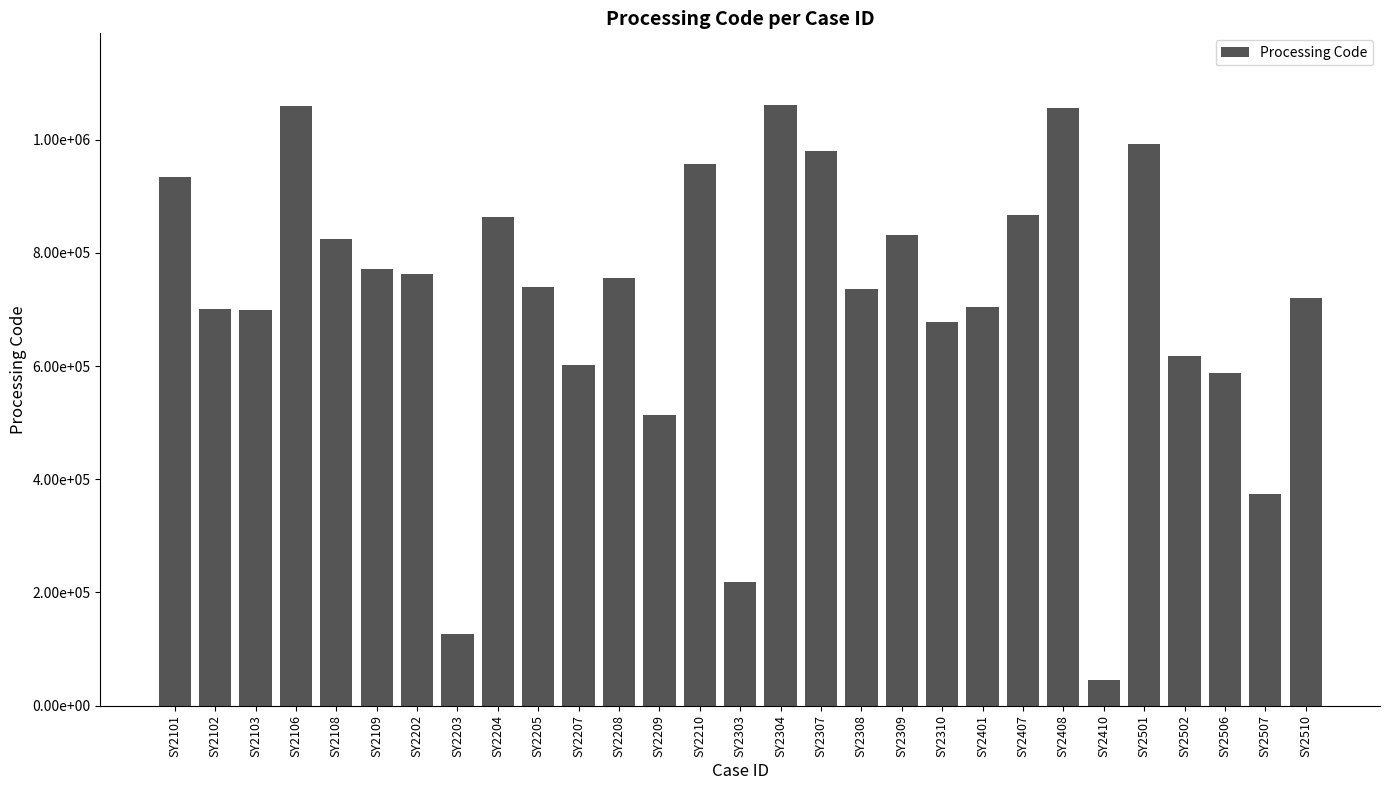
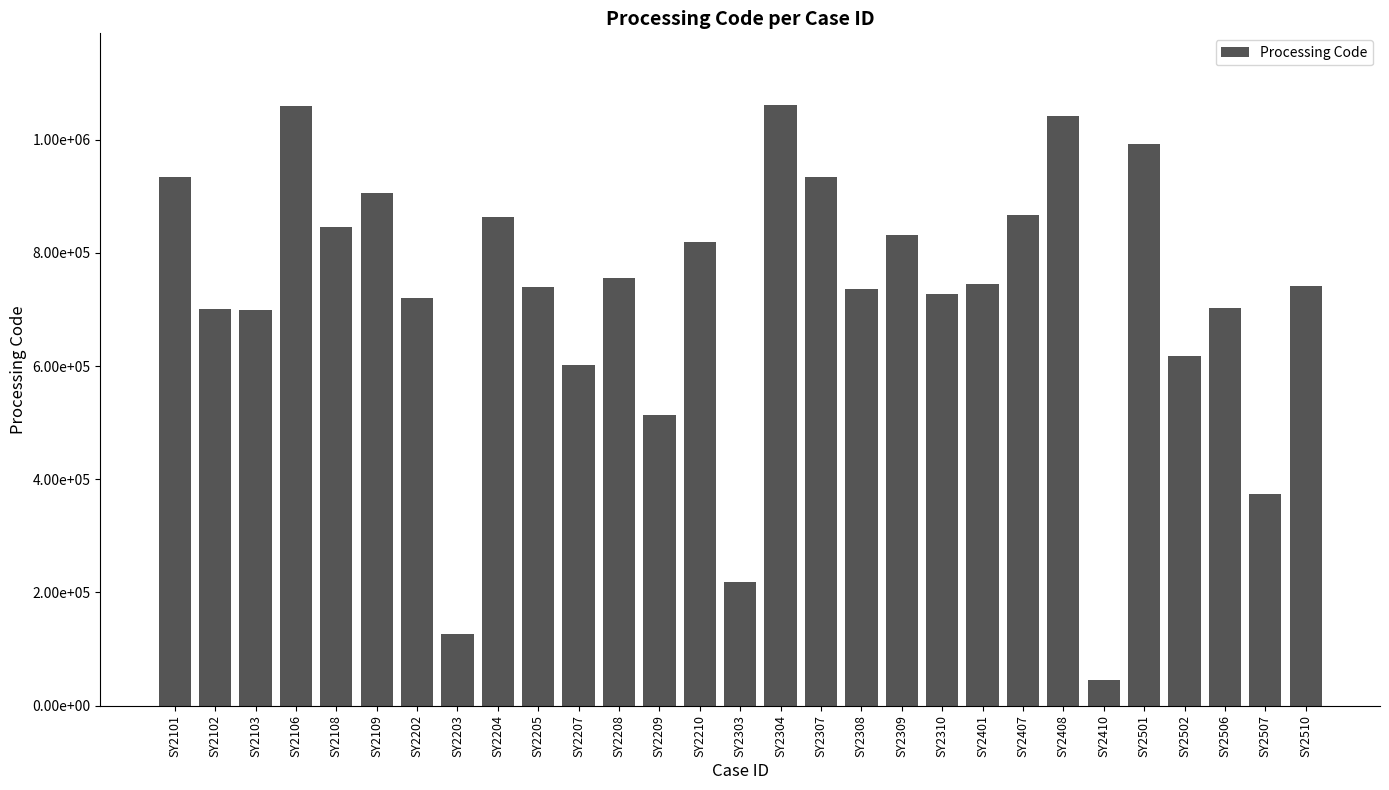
SY2108: 830000 -> 850000
SY2109: 770000 -> 910000
SY2202: 760000 -> 720000
SY2210: 960000 -> 820000
SY2307: 980000 -> 930000
SY2310: 680000 -> 730000
SY2401: 700000 -> 740000
SY2408: 1060000 -> 1040000
SY2506: 590000 -> 700000
SY2510: 720000 -> 740000
